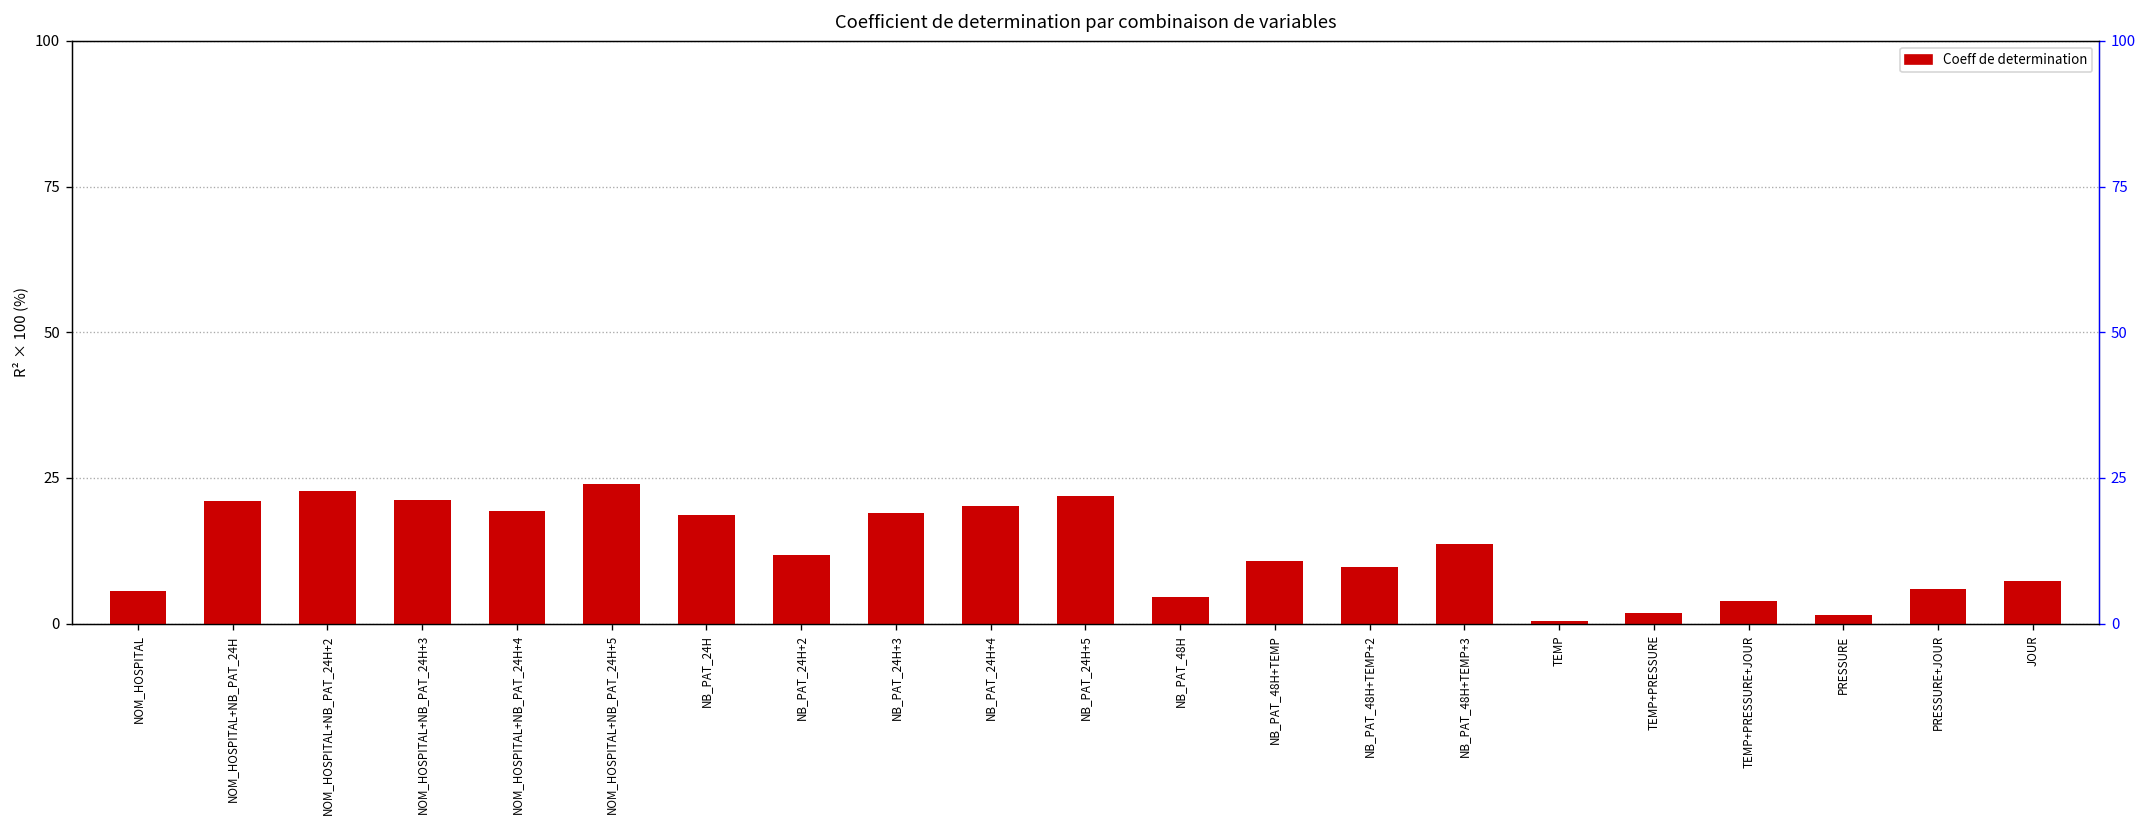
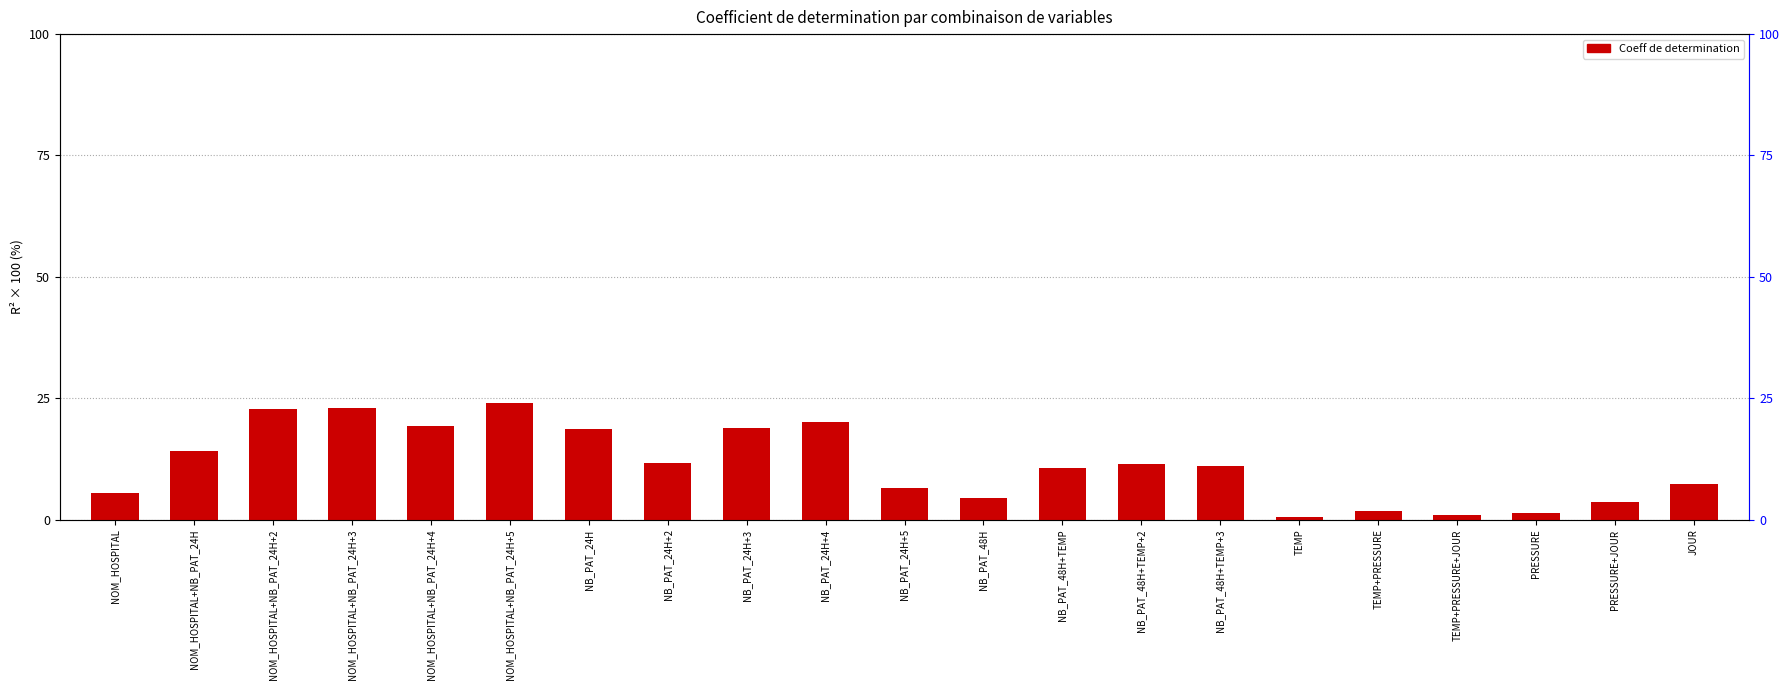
NOM_HOSPITAL+NB_PAT_24H: 21 -> 14
NOM_HOSPITAL+NB_PAT_24H+3: 21 -> 23
NB_PAT_24H+5: 22 -> 7
NB_PAT_48H+TEMP+2: 10 -> 12
NB_PAT_48H+TEMP+3: 14 -> 11
TEMP+PRESSURE+JOUR: 4 -> 1
PRESSURE+JOUR: 6 -> 4
